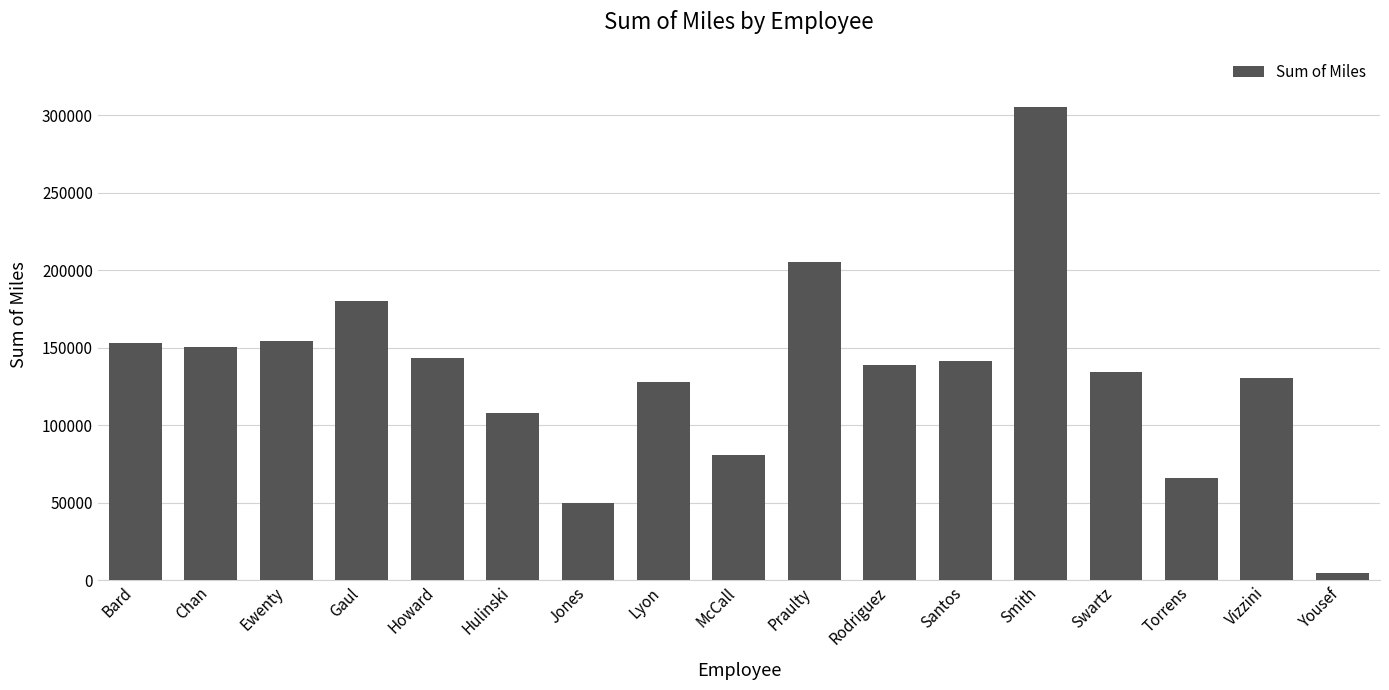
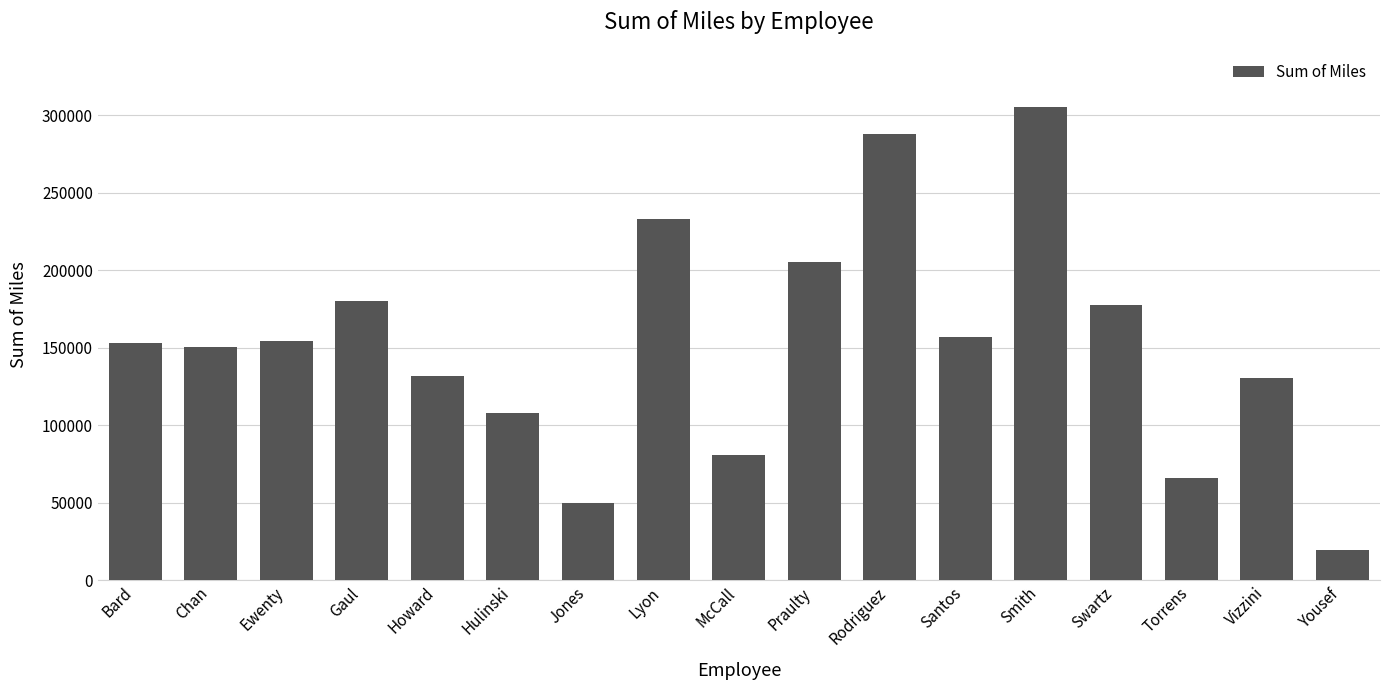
Howard: 144000 -> 132000
Lyon: 128000 -> 233000
Rodriguez: 139000 -> 288000
Santos: 141000 -> 157000
Swartz: 134000 -> 178000
Yousef: 5000 -> 19000
